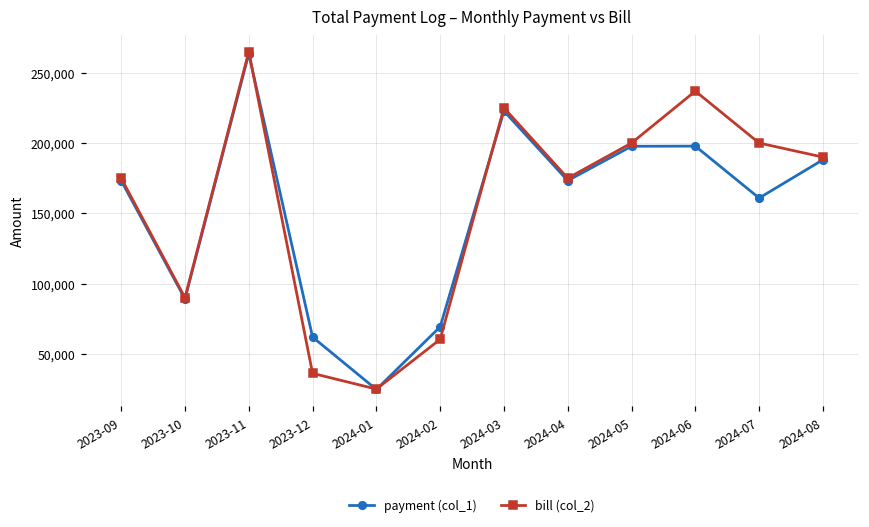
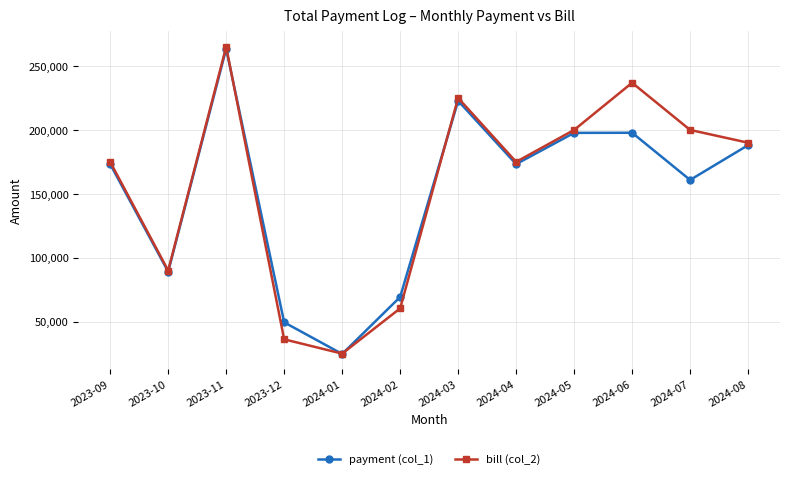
payment (col_1), 2023-12: 62,000 -> 50,000
